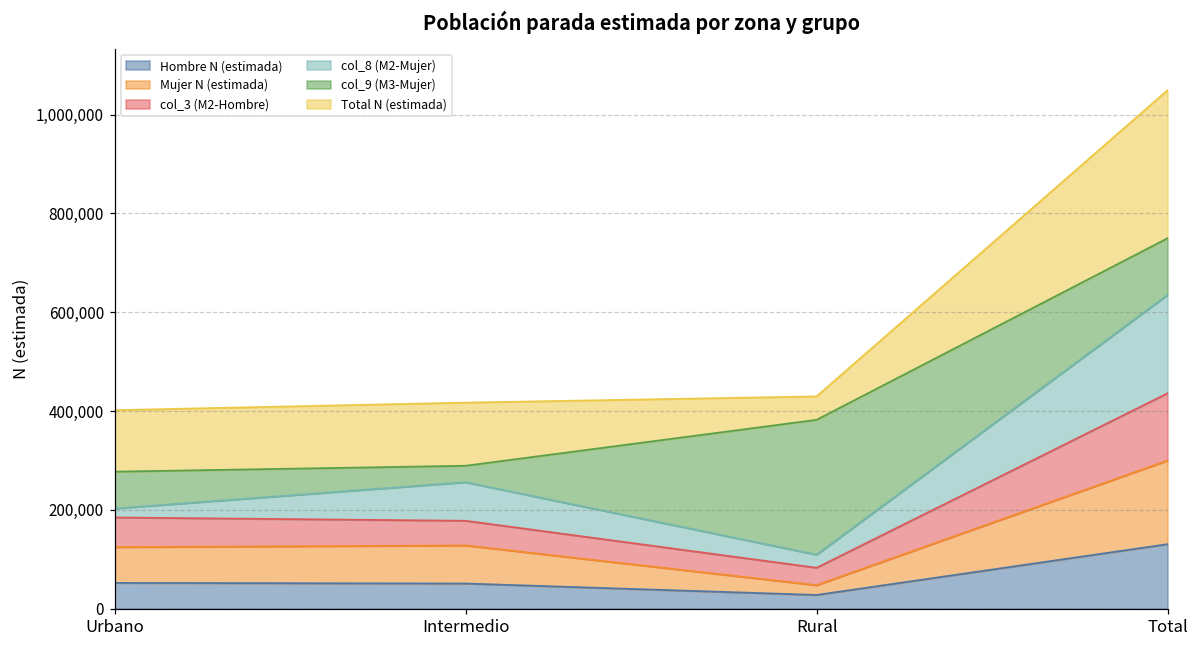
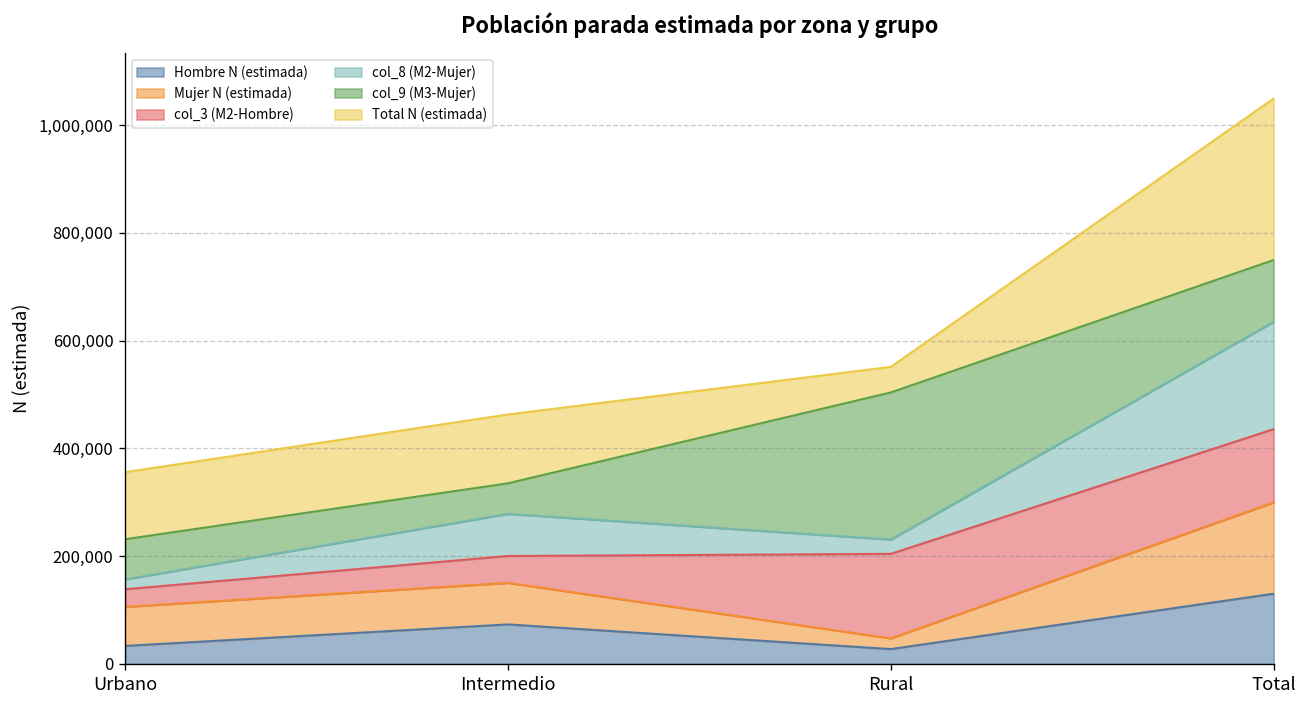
Hombre N (estimada), Urbano: 50,000 -> 30,000
col_3 (M2-Hombre), Urbano: 60,000 -> 30,000
Hombre N (estimada), Intermedio: 50,000 -> 70,000
col_9 (M3-Mujer), Intermedio: 30,000 -> 60,000
col_3 (M2-Hombre), Rural: 40,000 -> 160,000
